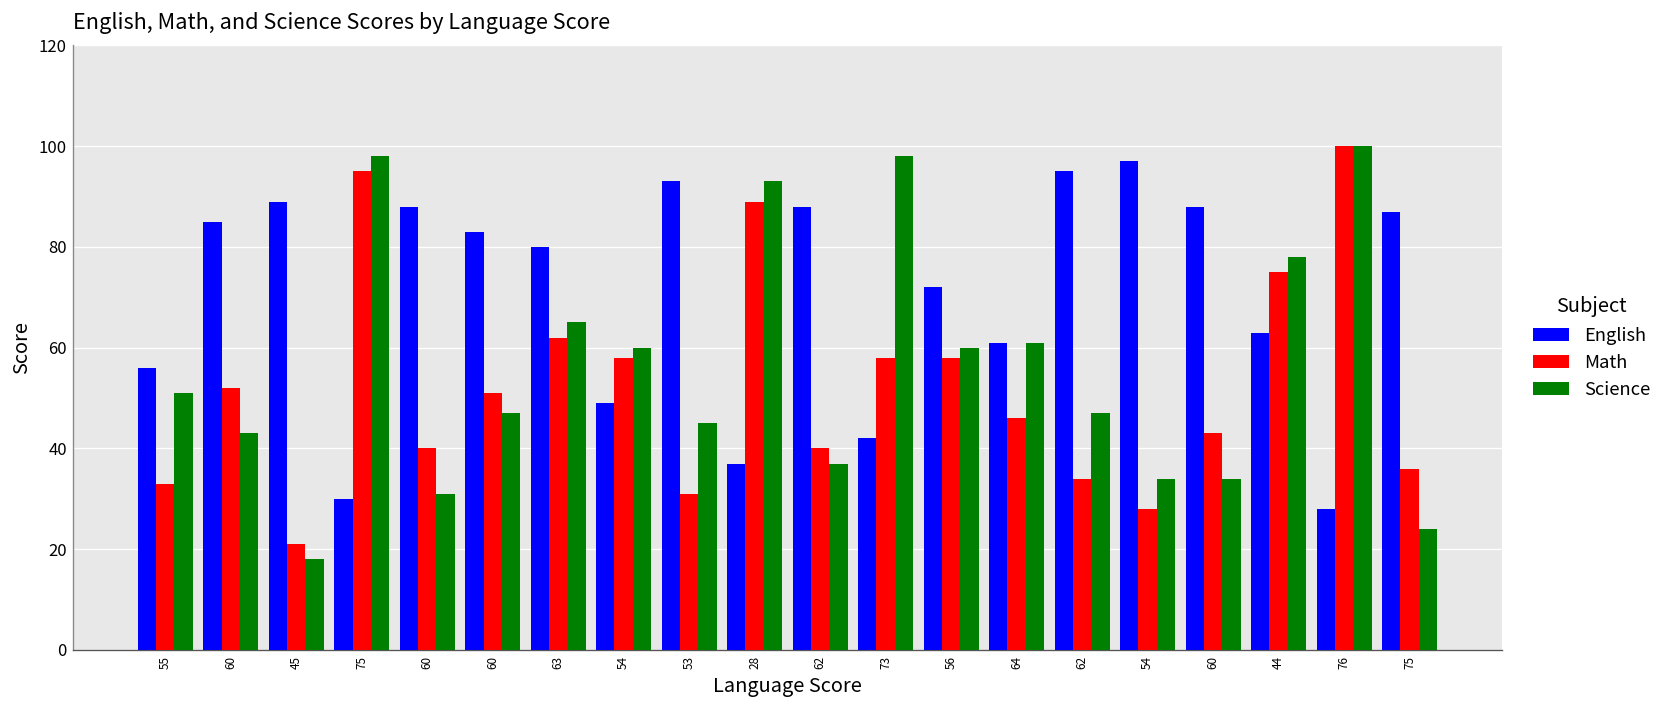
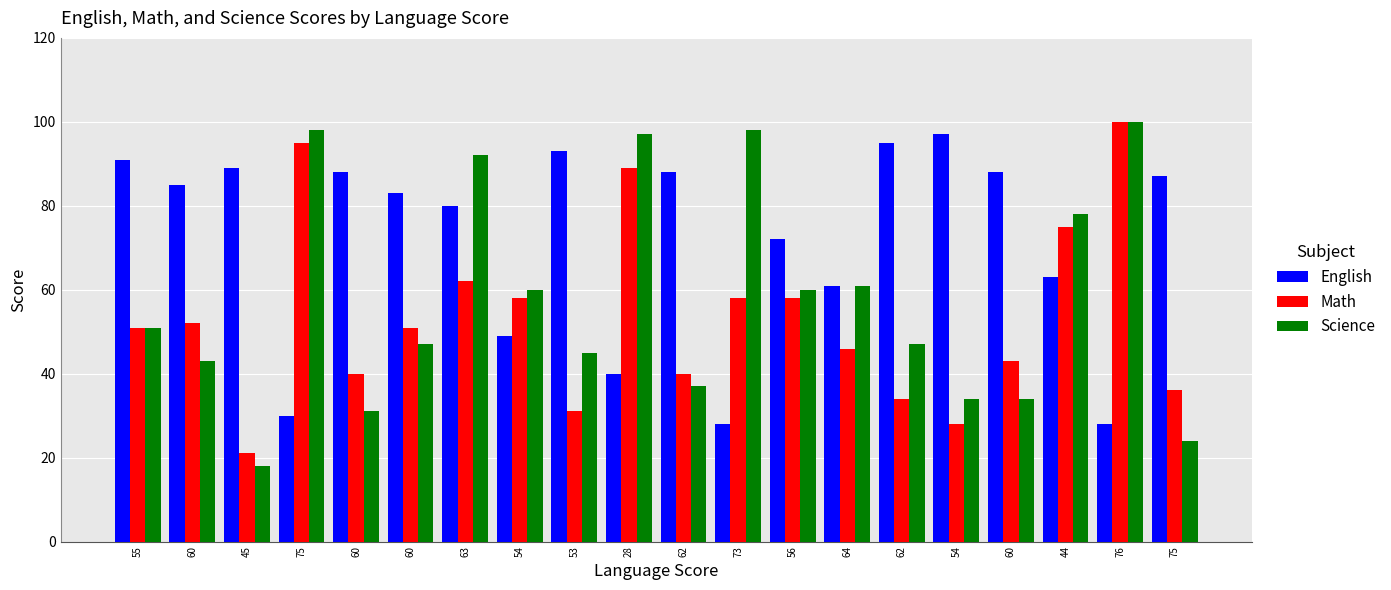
English, 55: 56 -> 91
Math, 55: 33 -> 51
Science, 63: 65 -> 92
English, 28: 37 -> 40
Science, 28: 93 -> 97
English, 73: 42 -> 28
